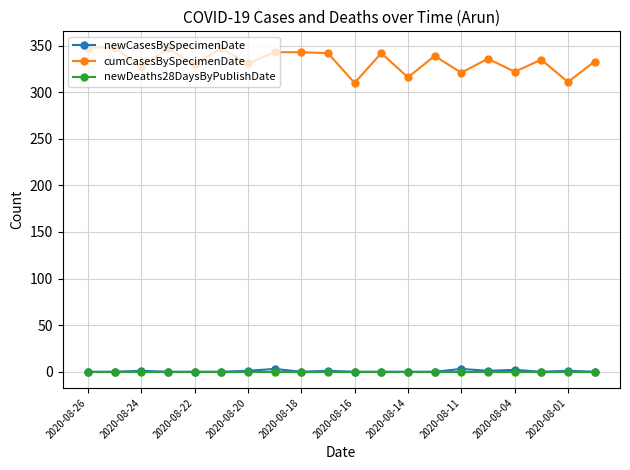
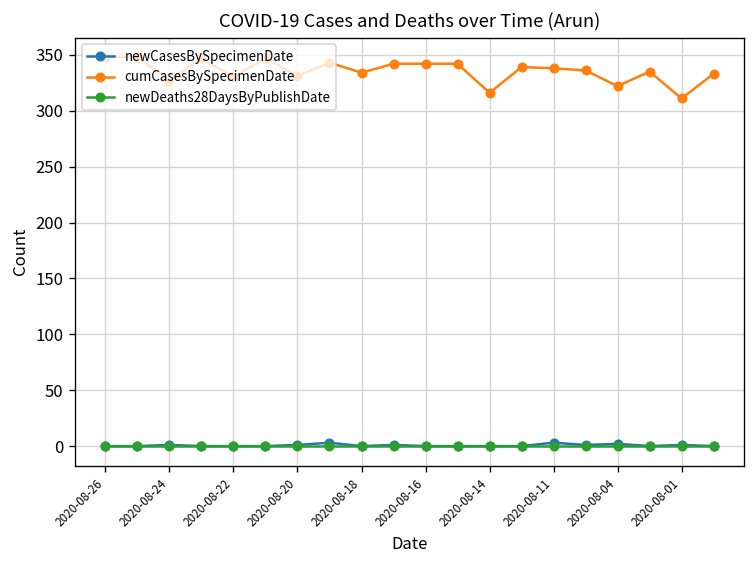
cumCasesBySpecimenDate, 2020-08-18: 340 -> 330
cumCasesBySpecimenDate, 2020-08-16: 310 -> 340
cumCasesBySpecimenDate, 2020-08-11: 320 -> 340
